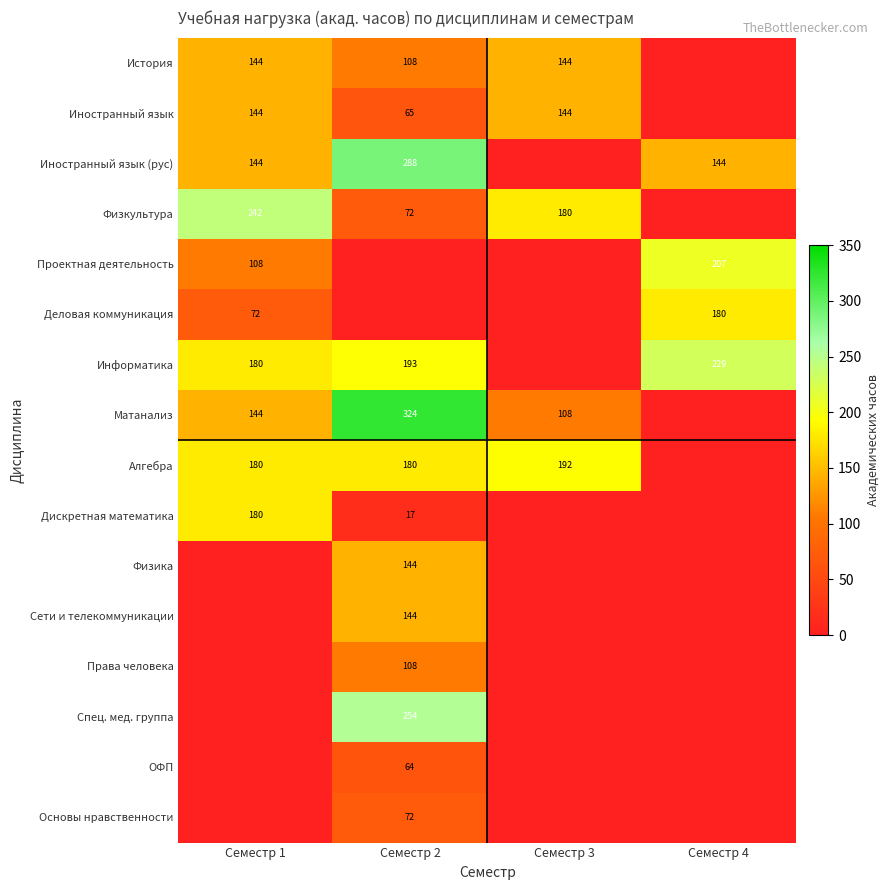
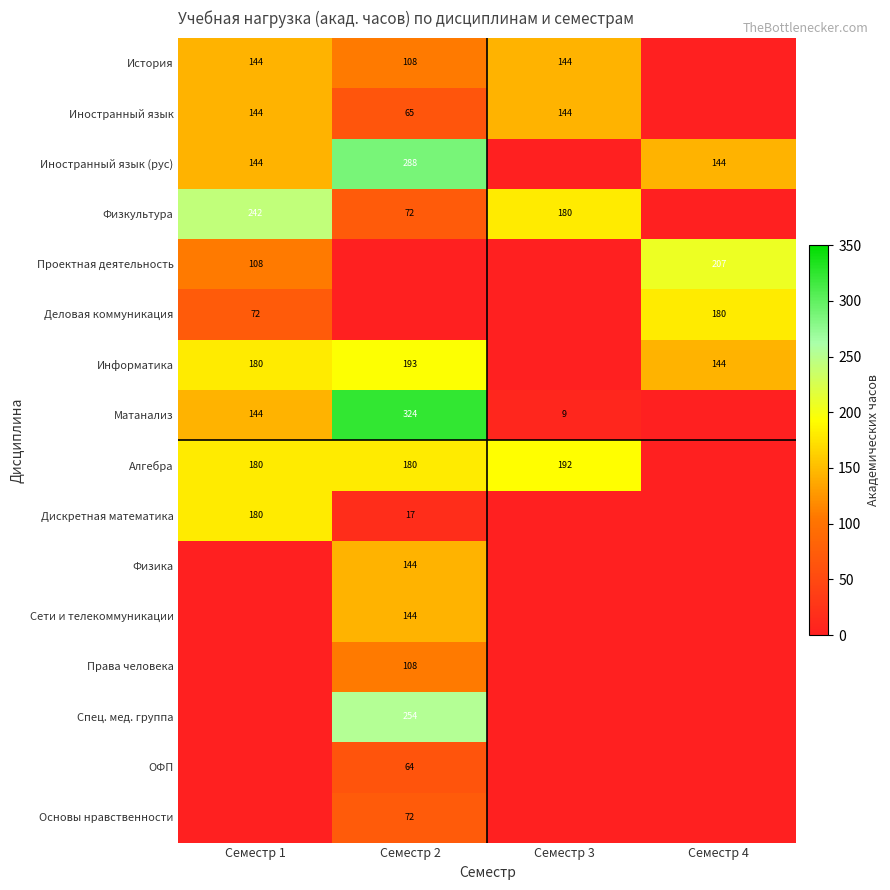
Информатика, Семестр 4: 229 -> 144
Матанализ, Семестр 3: 108 -> 9
